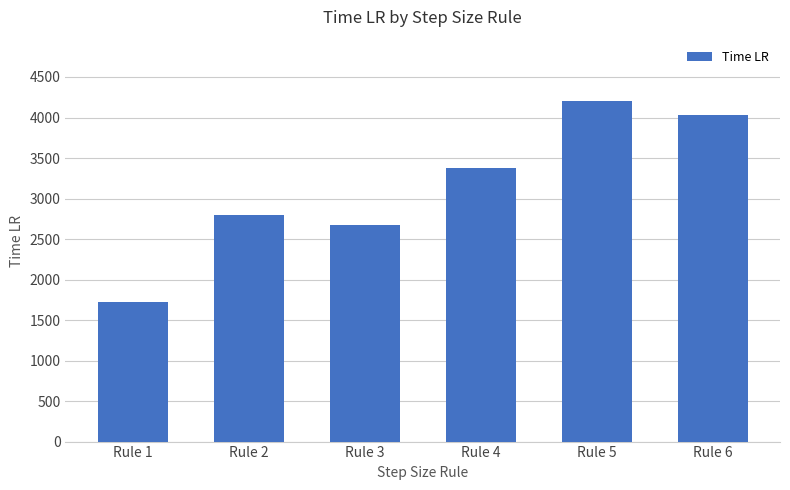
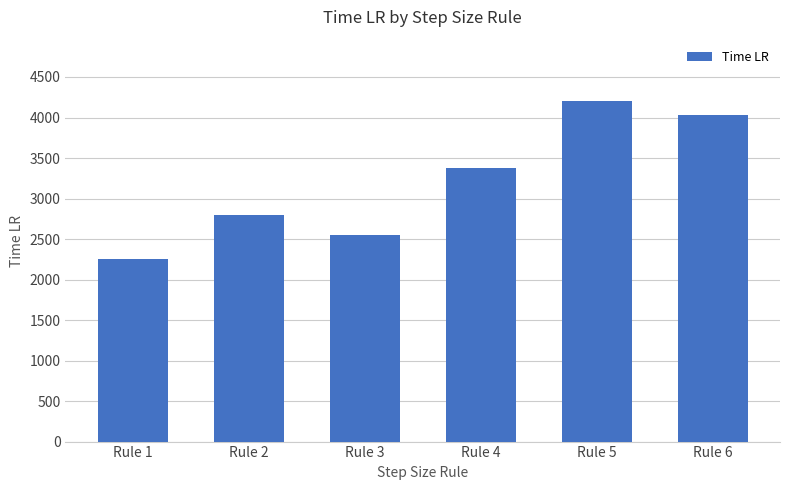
Rule 1: 1700 -> 2300
Rule 3: 2700 -> 2500
